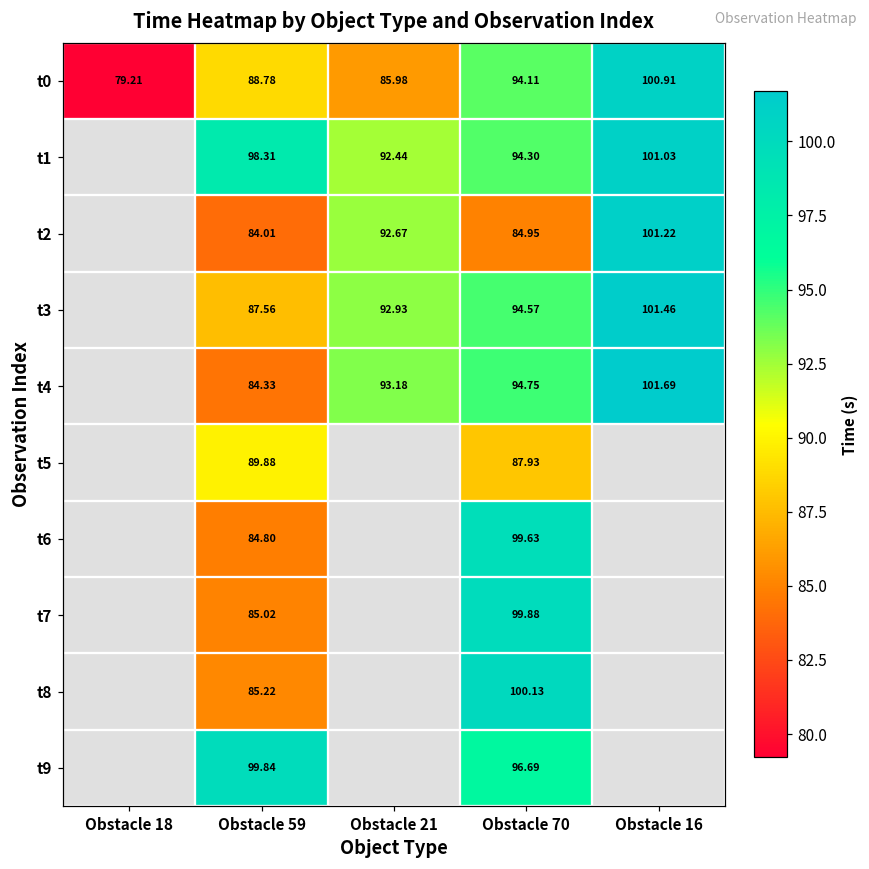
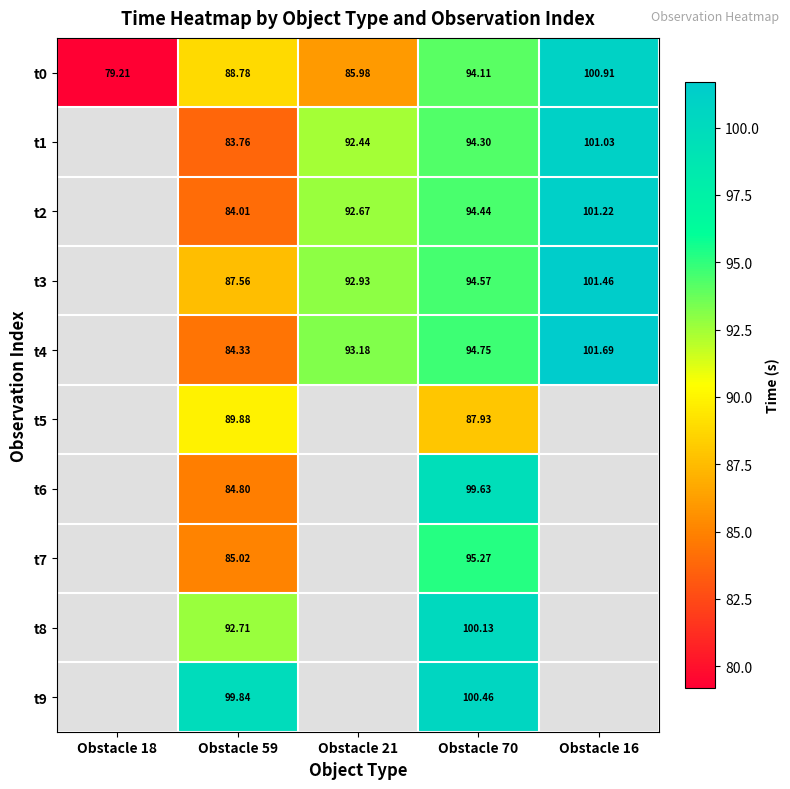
t1, Obstacle 59: 98.31 -> 83.76
t2, Obstacle 70: 84.95 -> 94.44
t7, Obstacle 70: 99.88 -> 95.27
t8, Obstacle 59: 85.22 -> 92.71
t9, Obstacle 70: 96.69 -> 100.46
